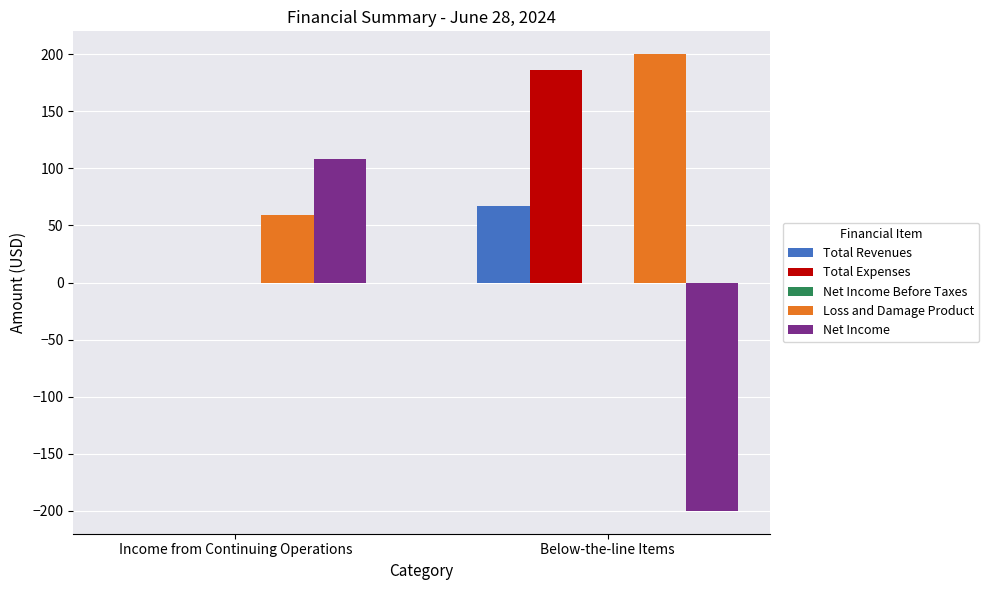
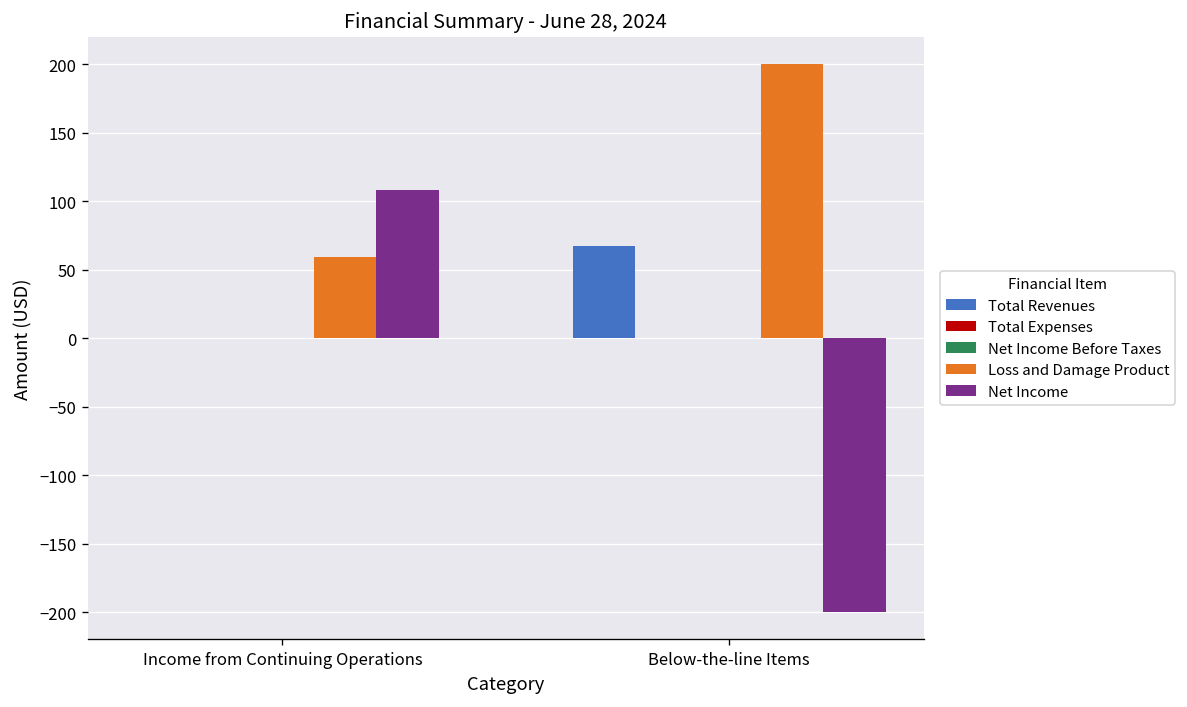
Total Expenses, Below-the-line Items: 186 -> 0
